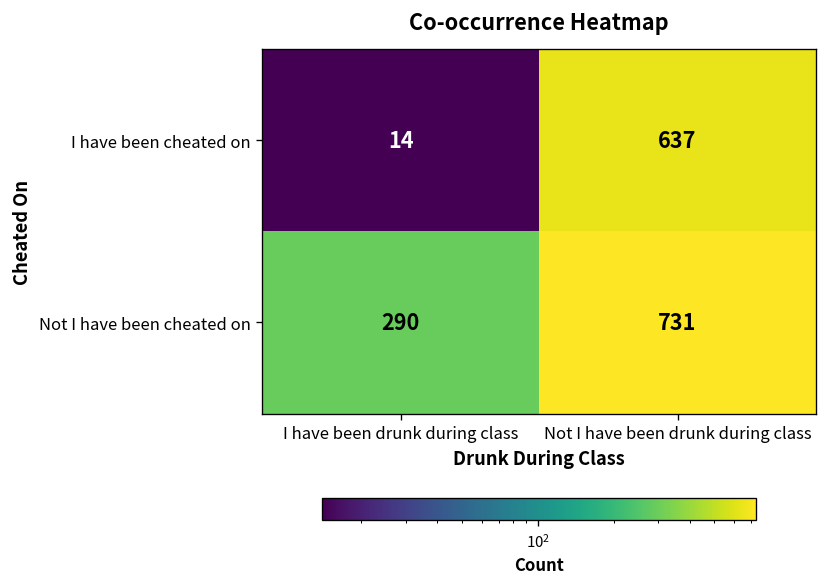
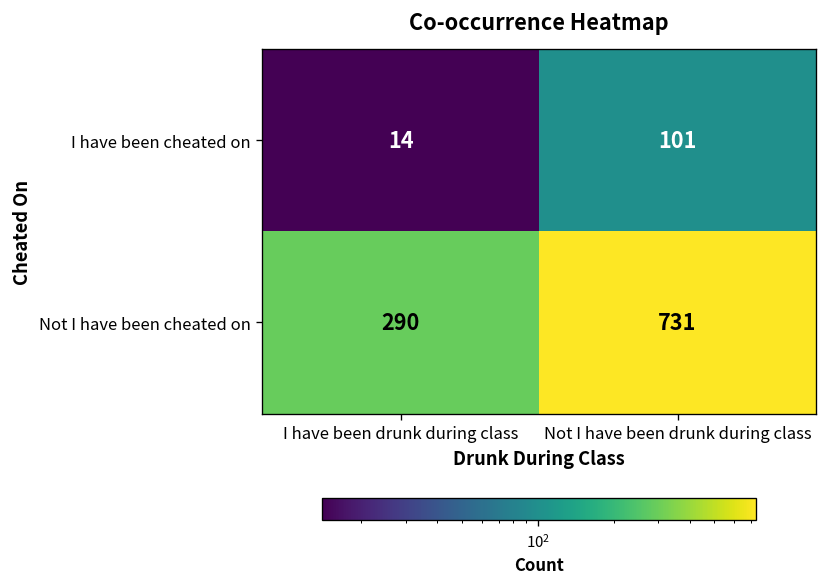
I have been cheated on, Not I have been drunk during class: 637 -> 101
